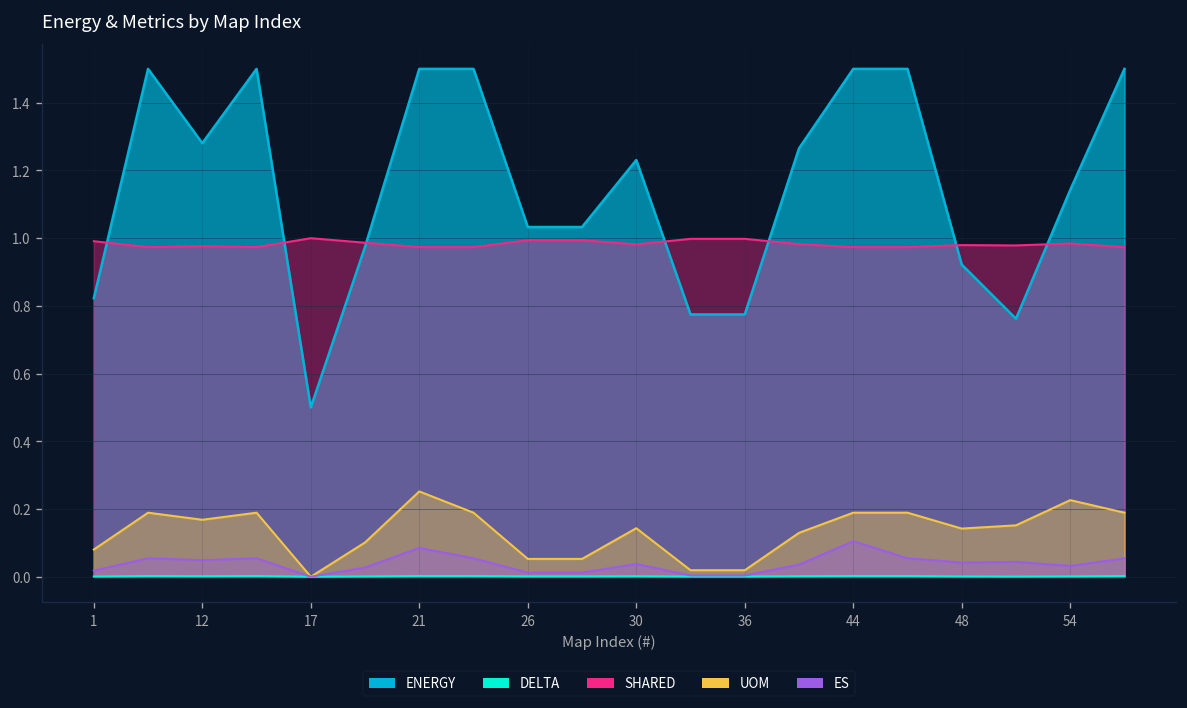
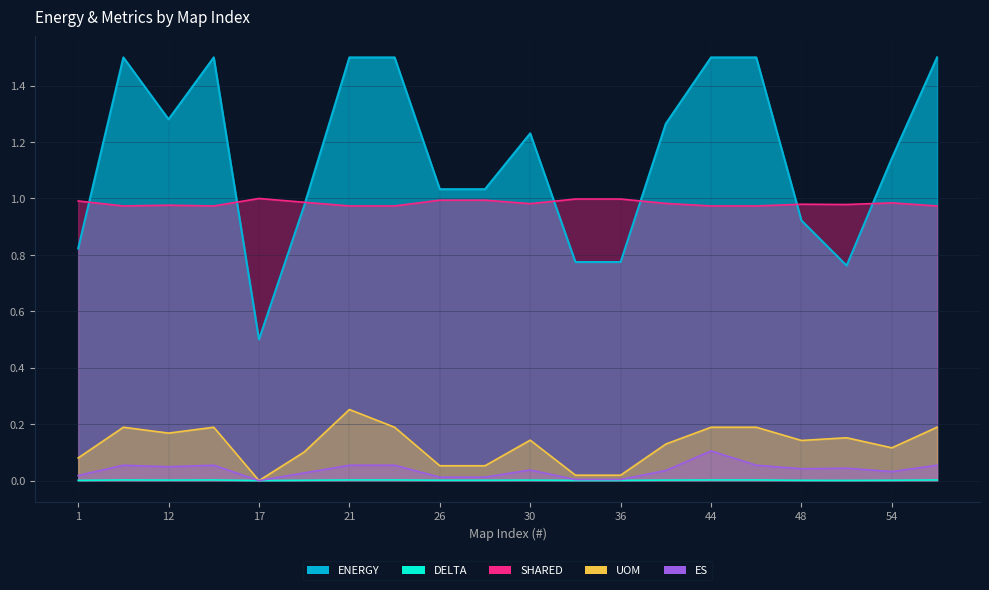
ES, 21: 0.09 -> 0.05
UOM, 54: 0.23 -> 0.12
